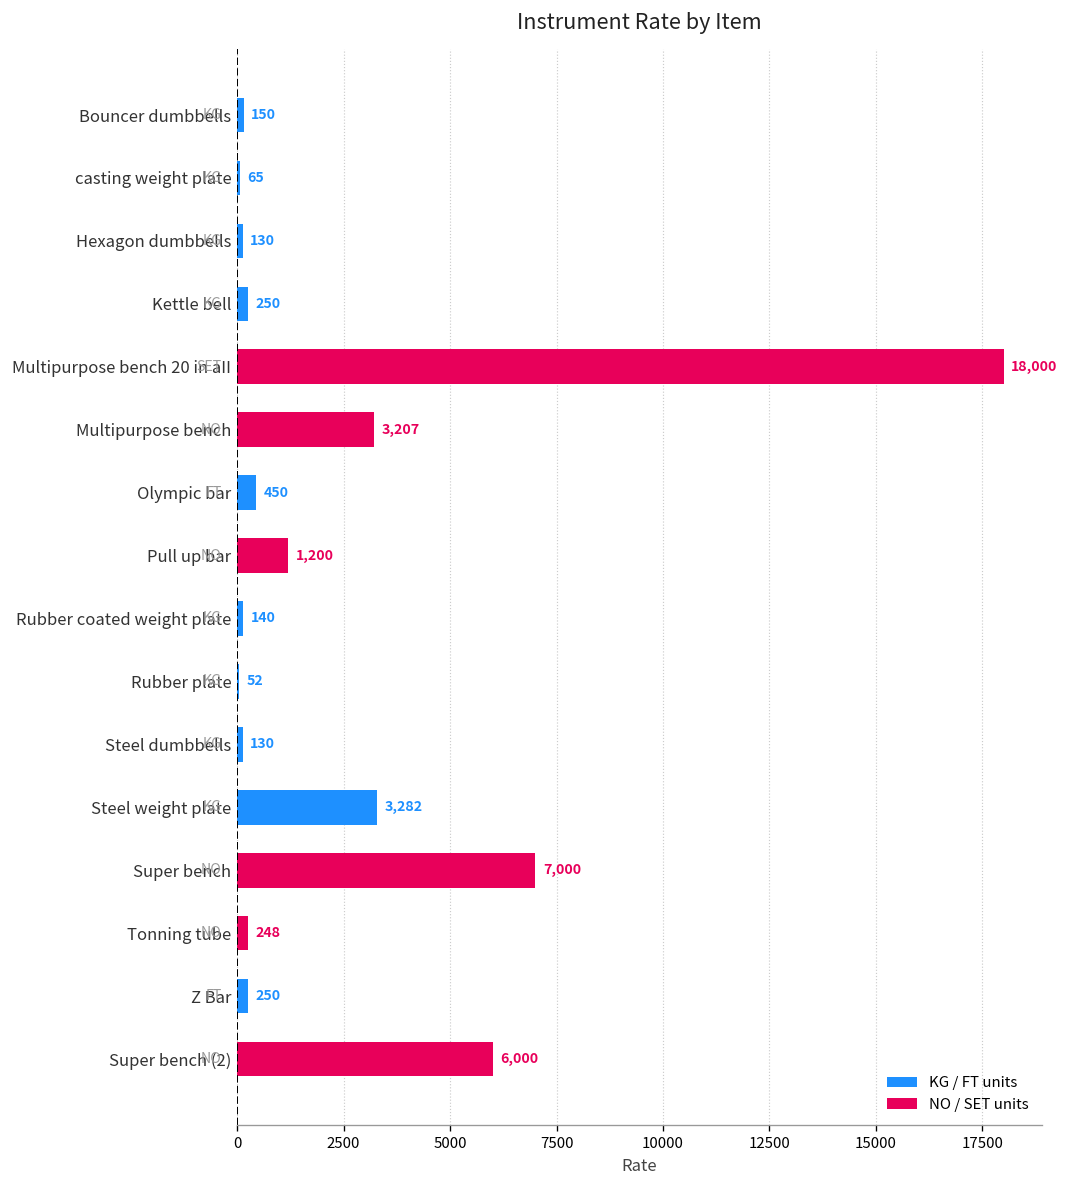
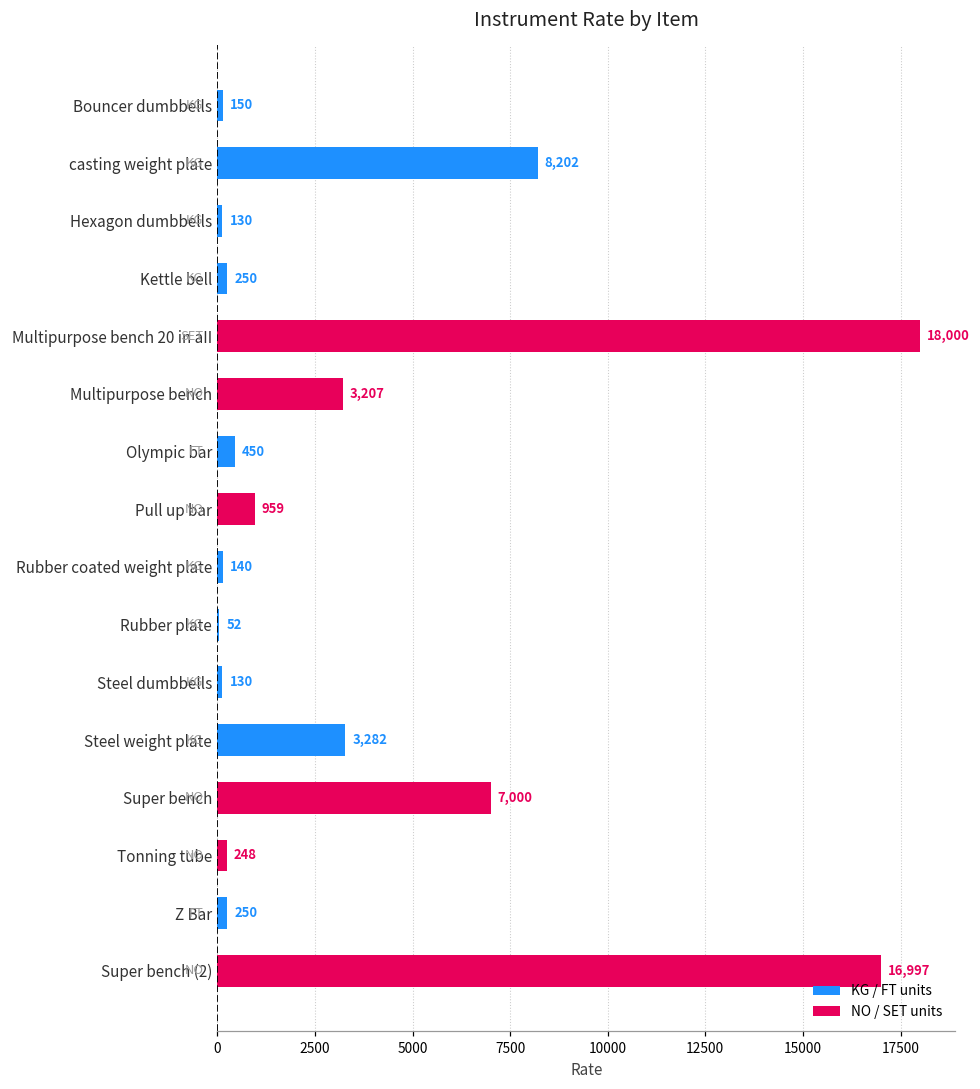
casting weight plate: 65 -> 8,202
Pull up bar: 1,200 -> 959
Super bench (2): 6,000 -> 16,997
